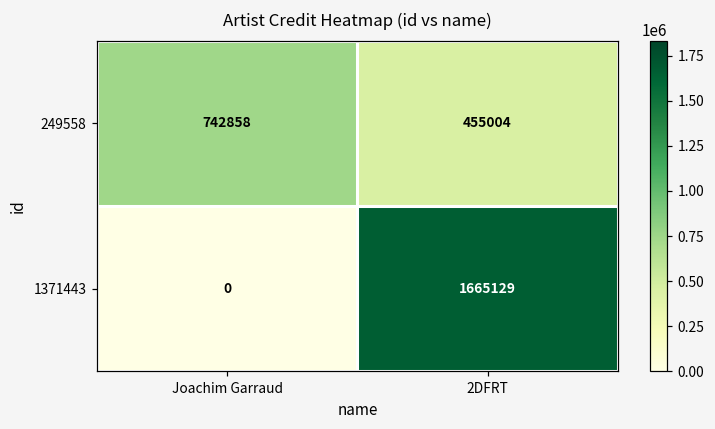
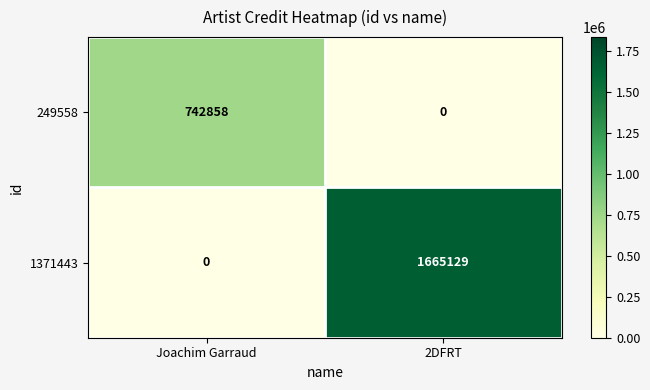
249558, 2DFRT: 455004 -> 0
